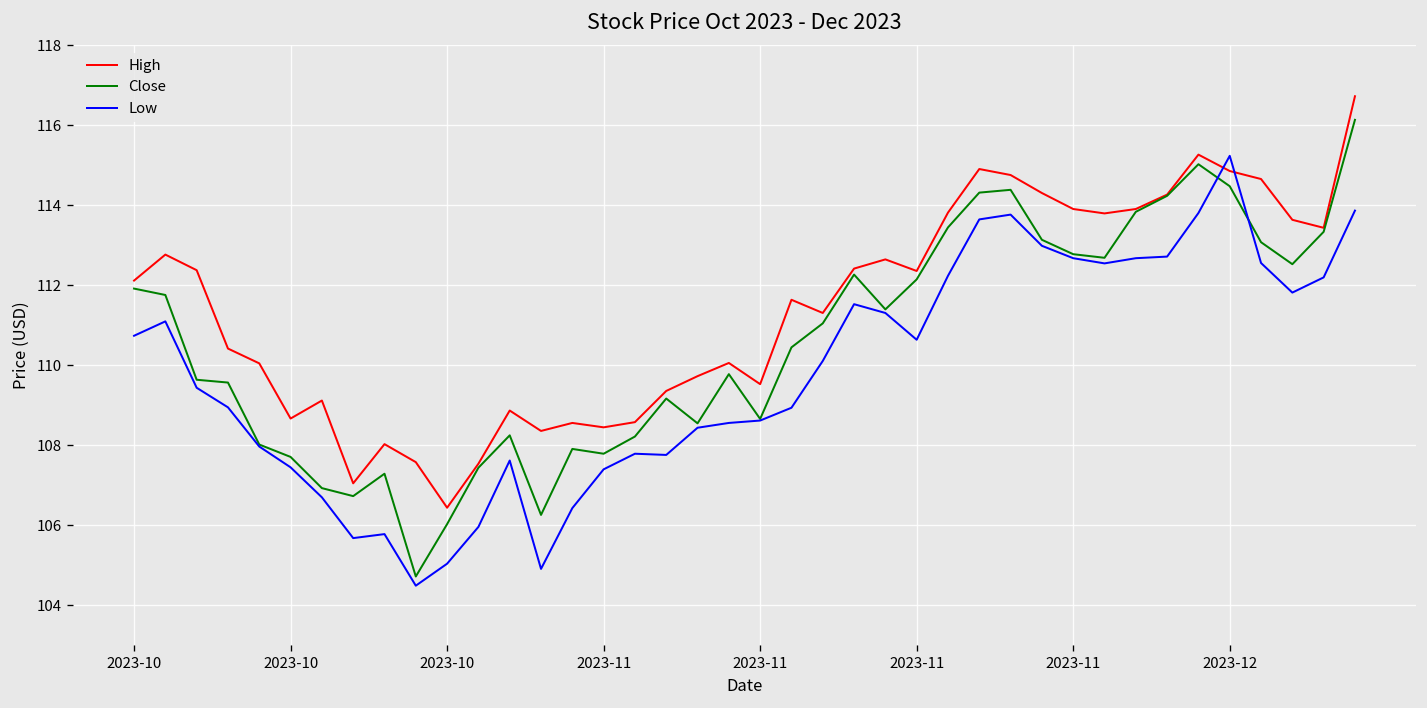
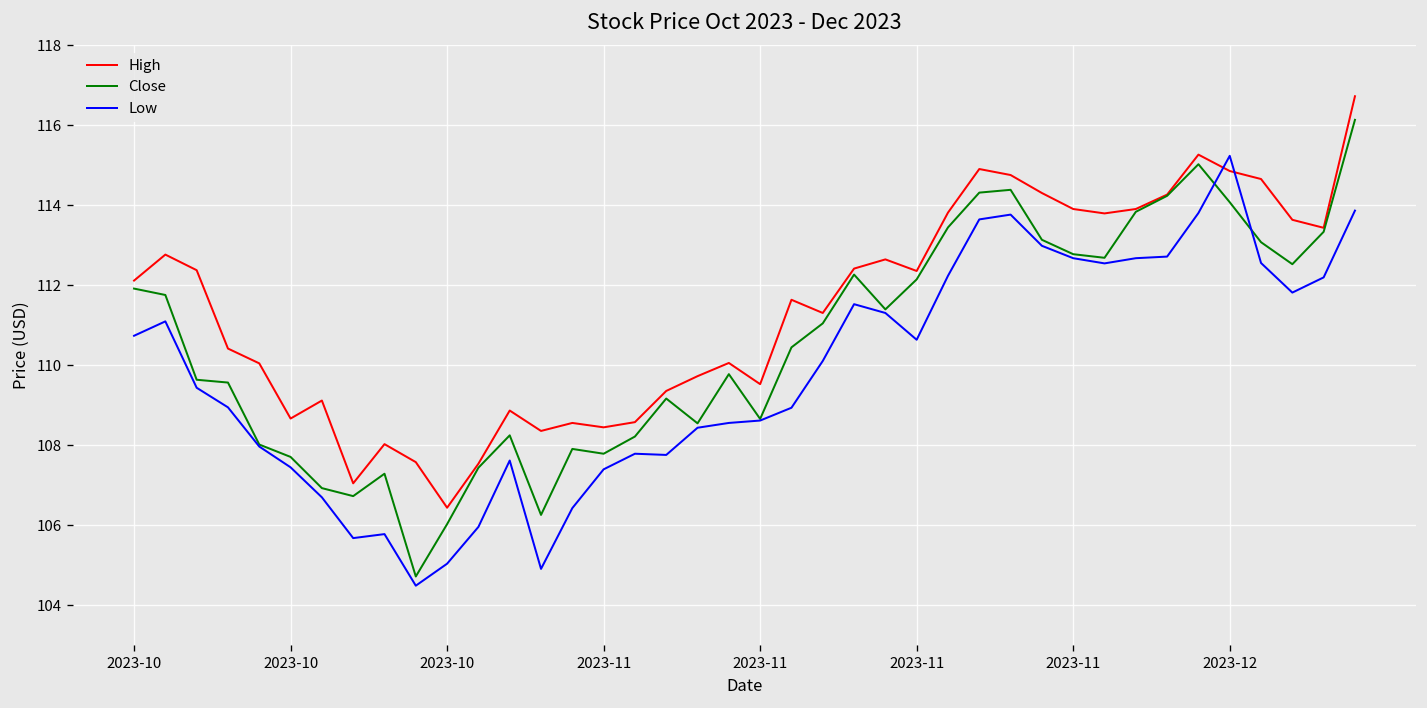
Close, 2023-12: 114.5 -> 114.1
